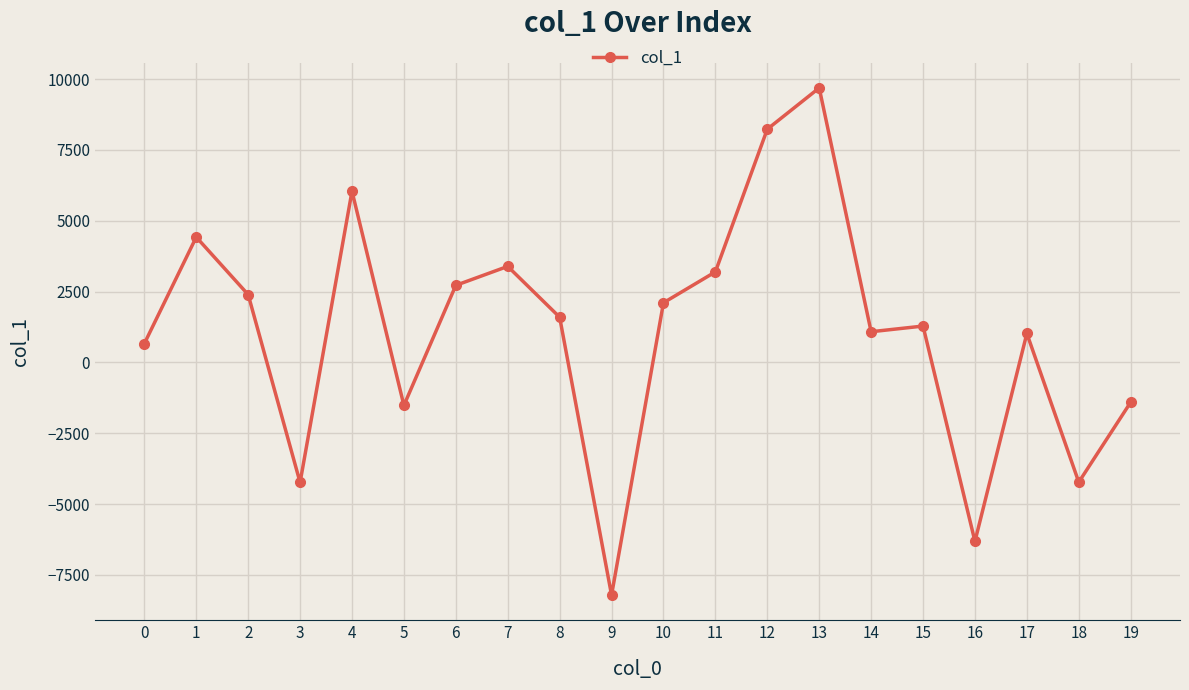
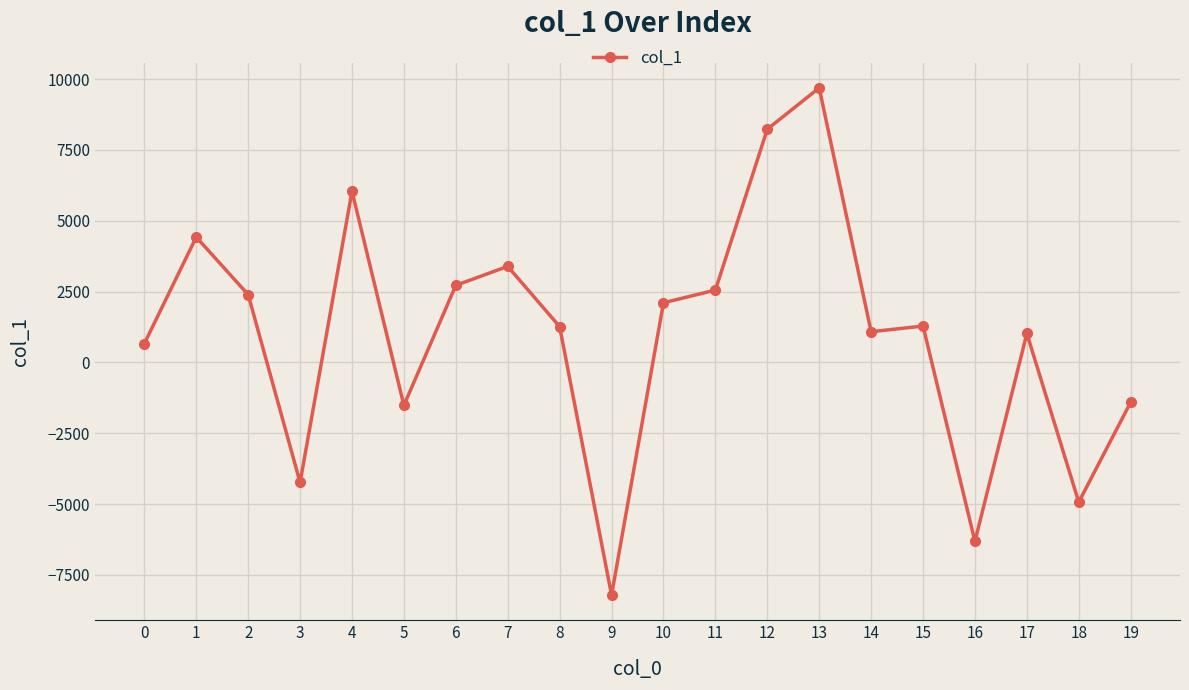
8: 1600 -> 1300
11: 3200 -> 2600
18: -4200 -> -4900
